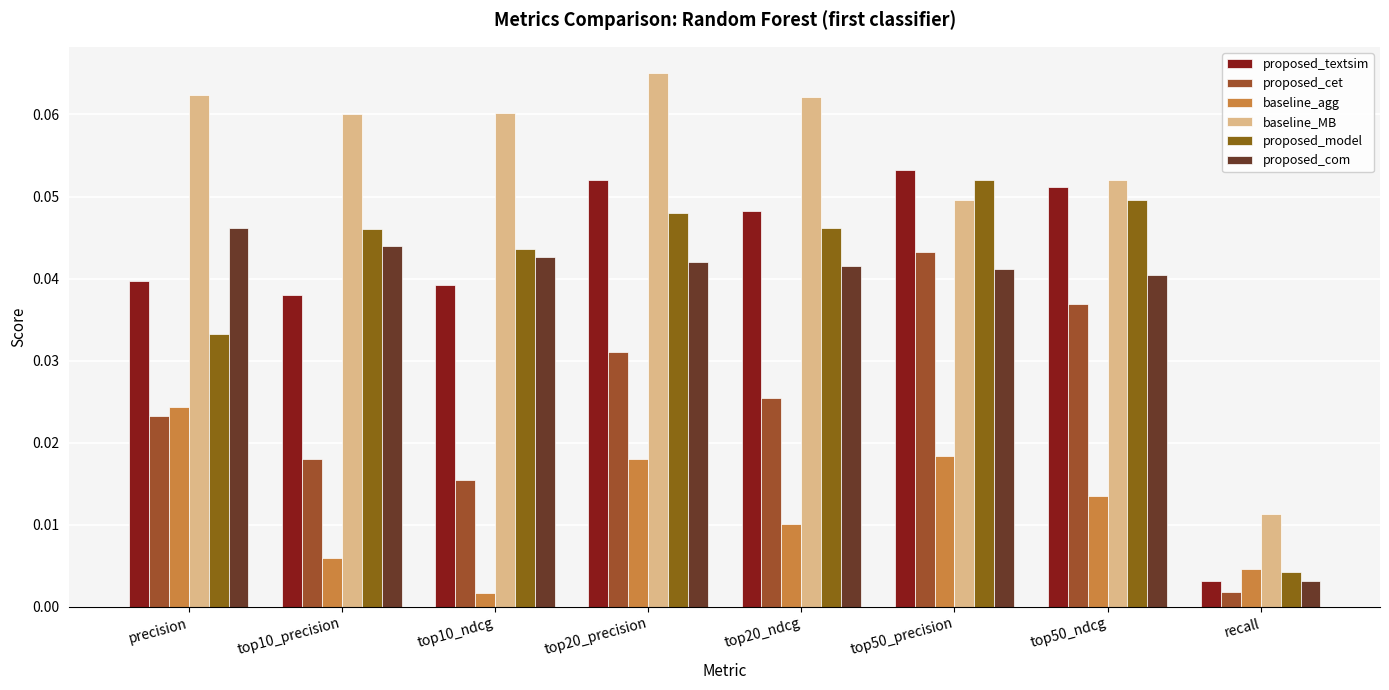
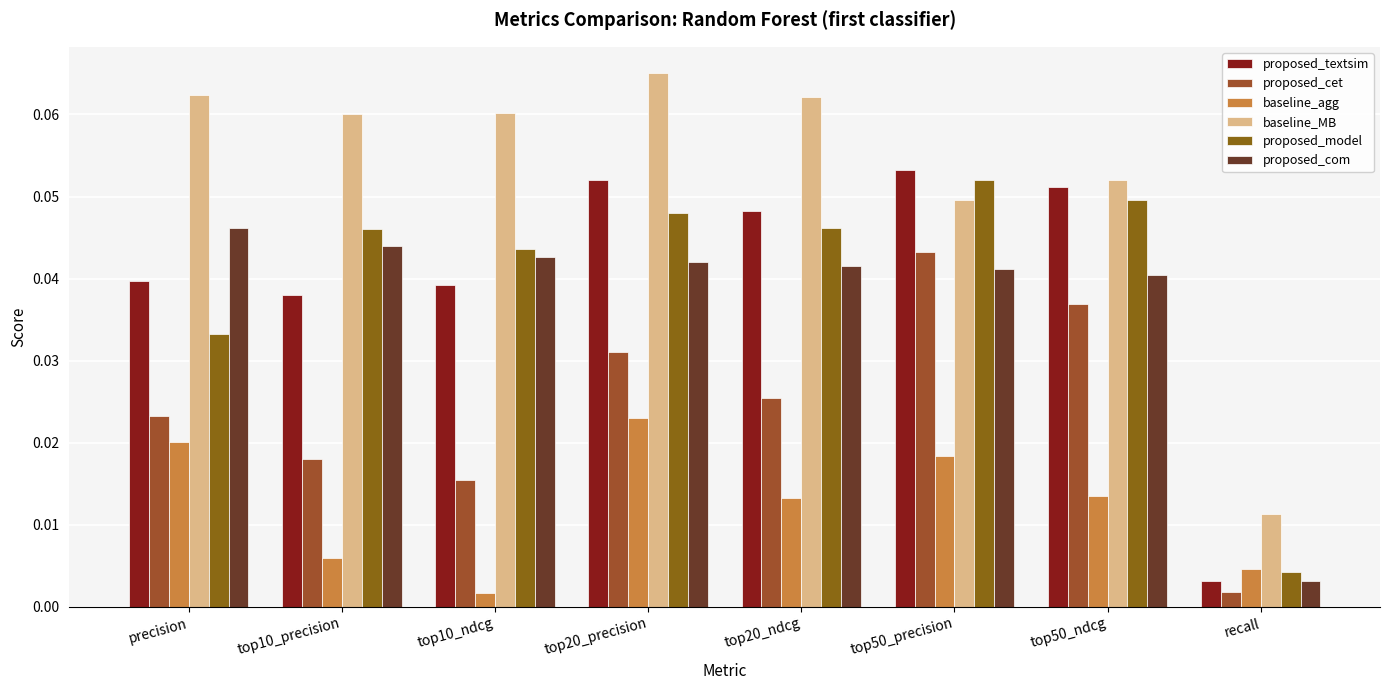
baseline_agg, precision: 0.024 -> 0.020
baseline_agg, top20_precision: 0.018 -> 0.023
baseline_agg, top20_ndcg: 0.010 -> 0.013
